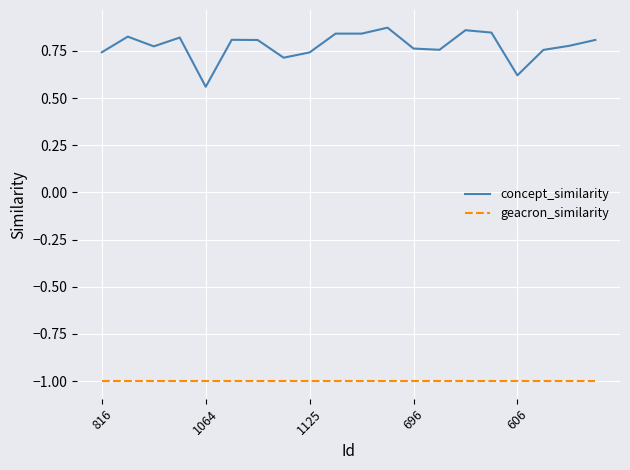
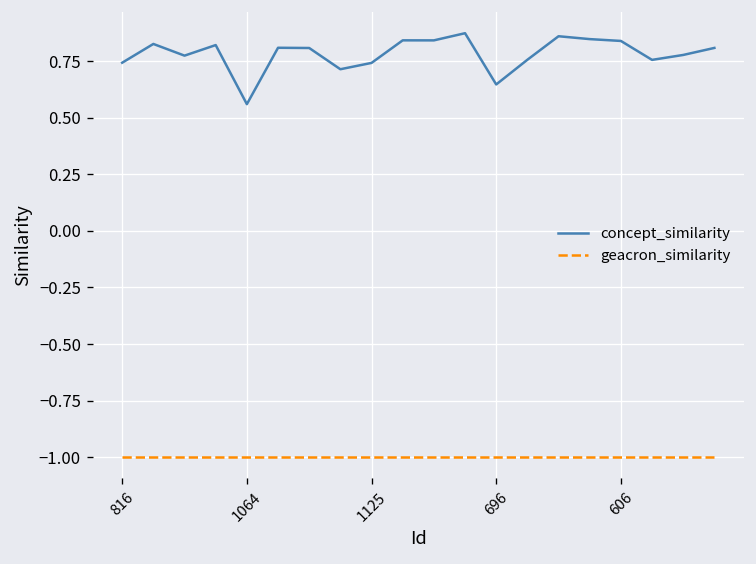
concept_similarity, 696: 0.76 -> 0.65
concept_similarity, 606: 0.62 -> 0.84
